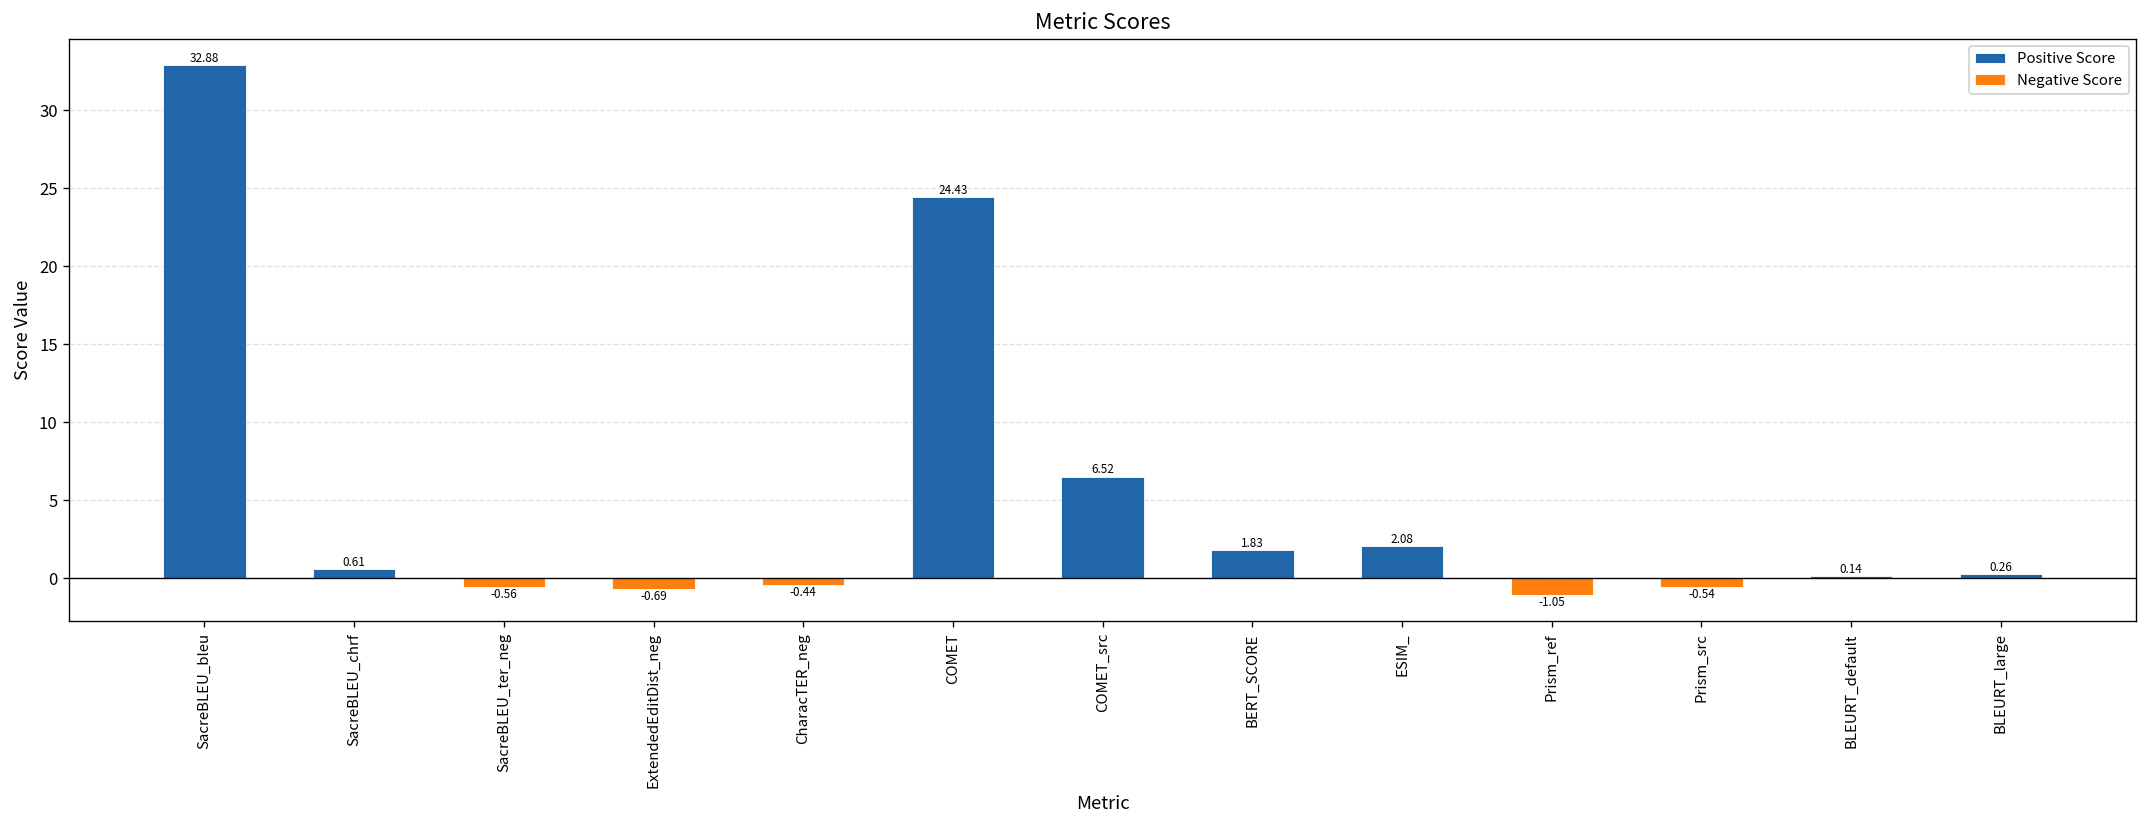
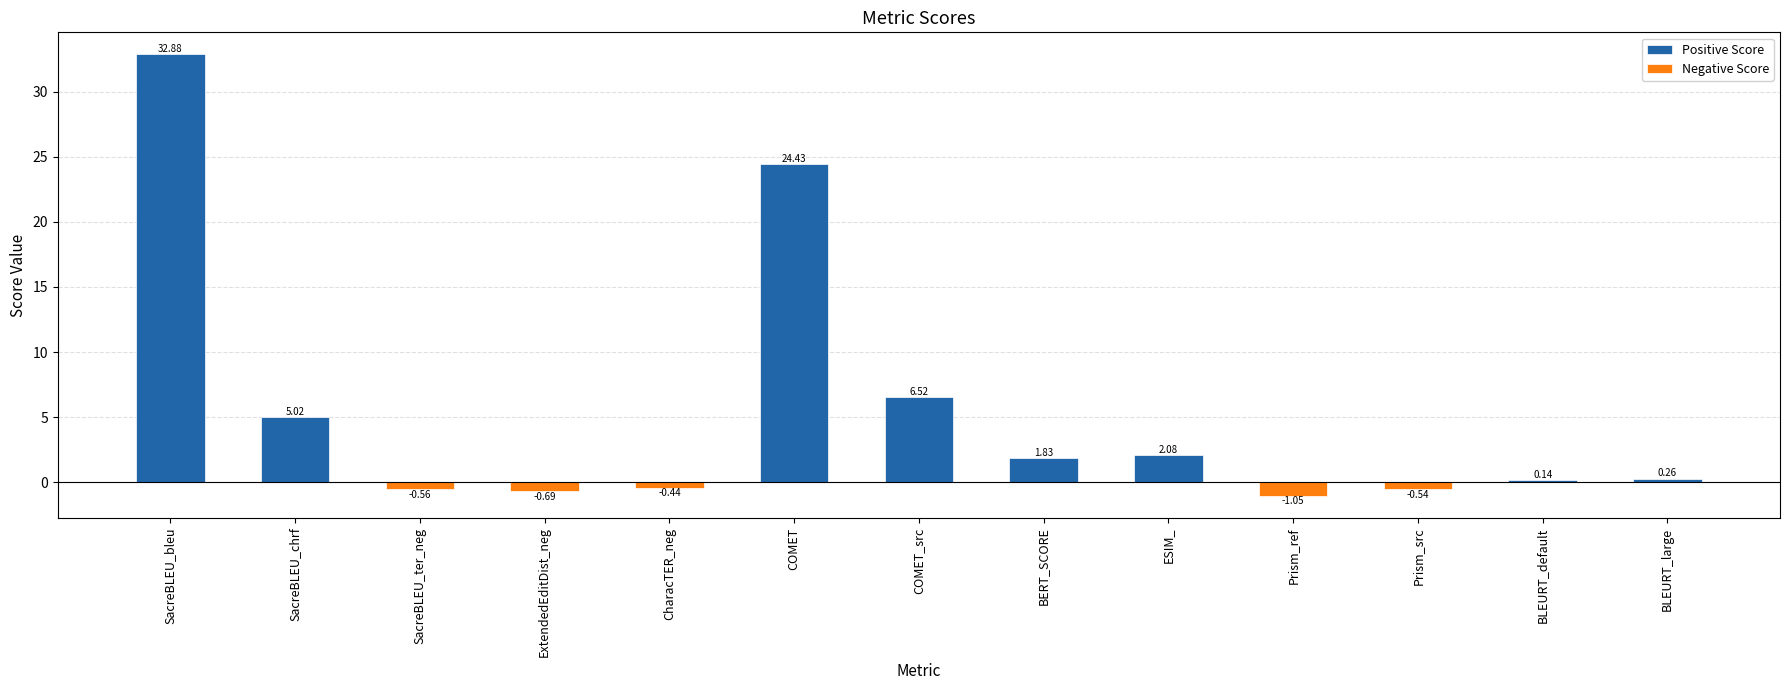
Positive Score, SacreBLEU_chrf: 0.61 -> 5.02
